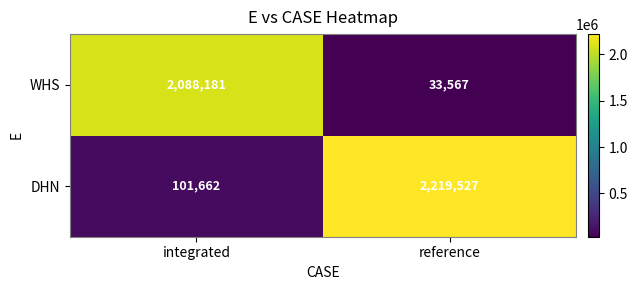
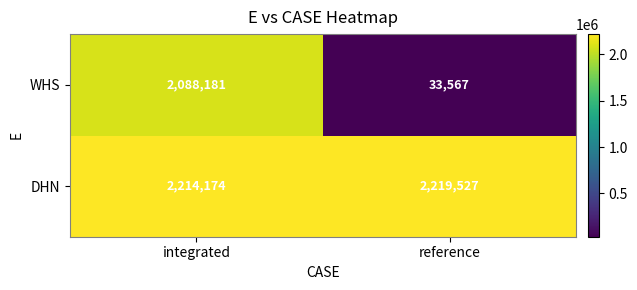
DHN, integrated: 101,662 -> 2,214,174
